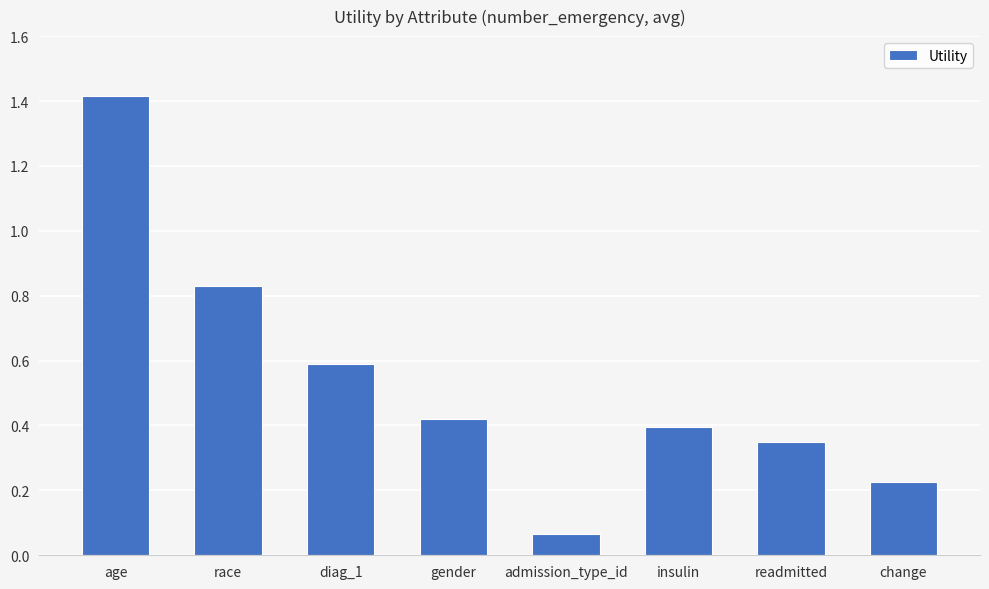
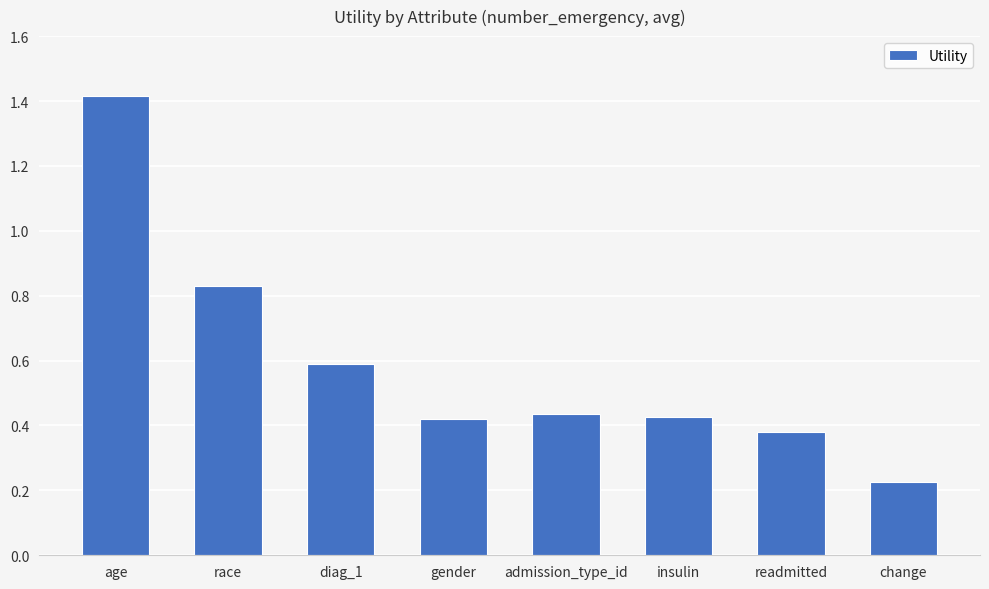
admission_type_id: 0.06 -> 0.44
insulin: 0.39 -> 0.43
readmitted: 0.35 -> 0.38
